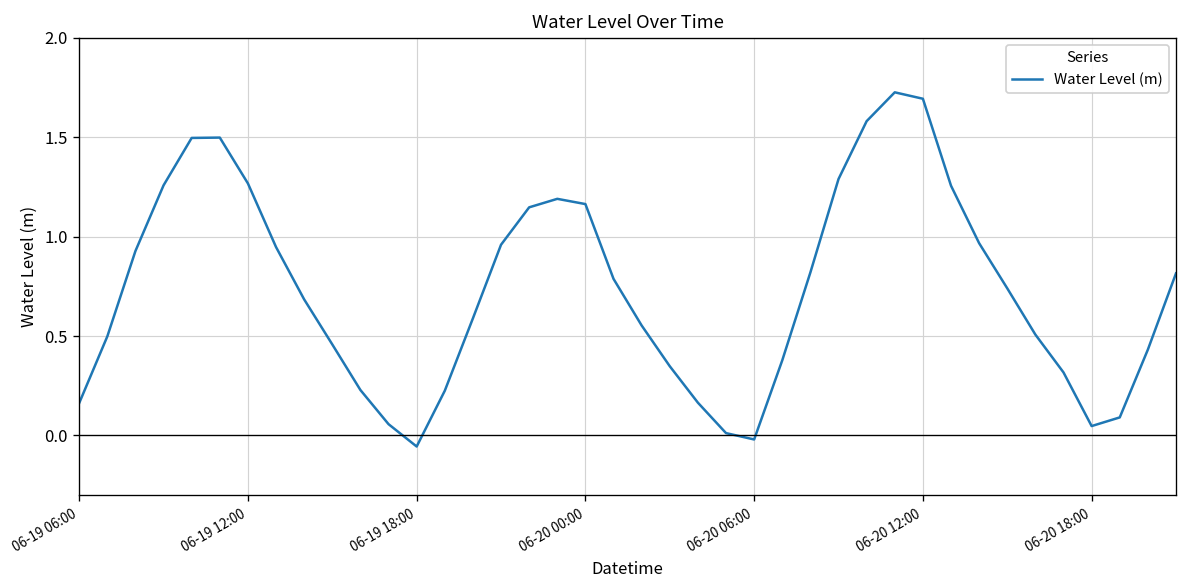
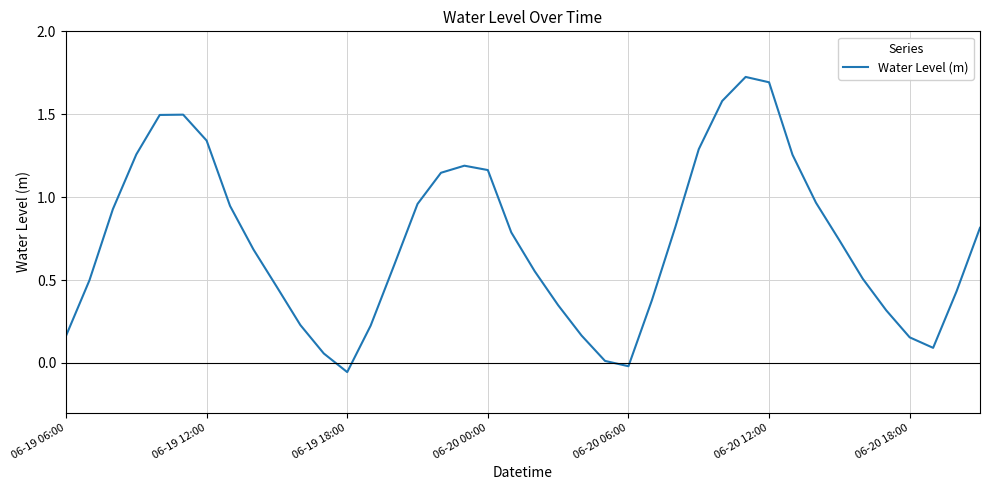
06-19 12:00: 1.27 -> 1.34
06-20 18:00: 0.05 -> 0.15
